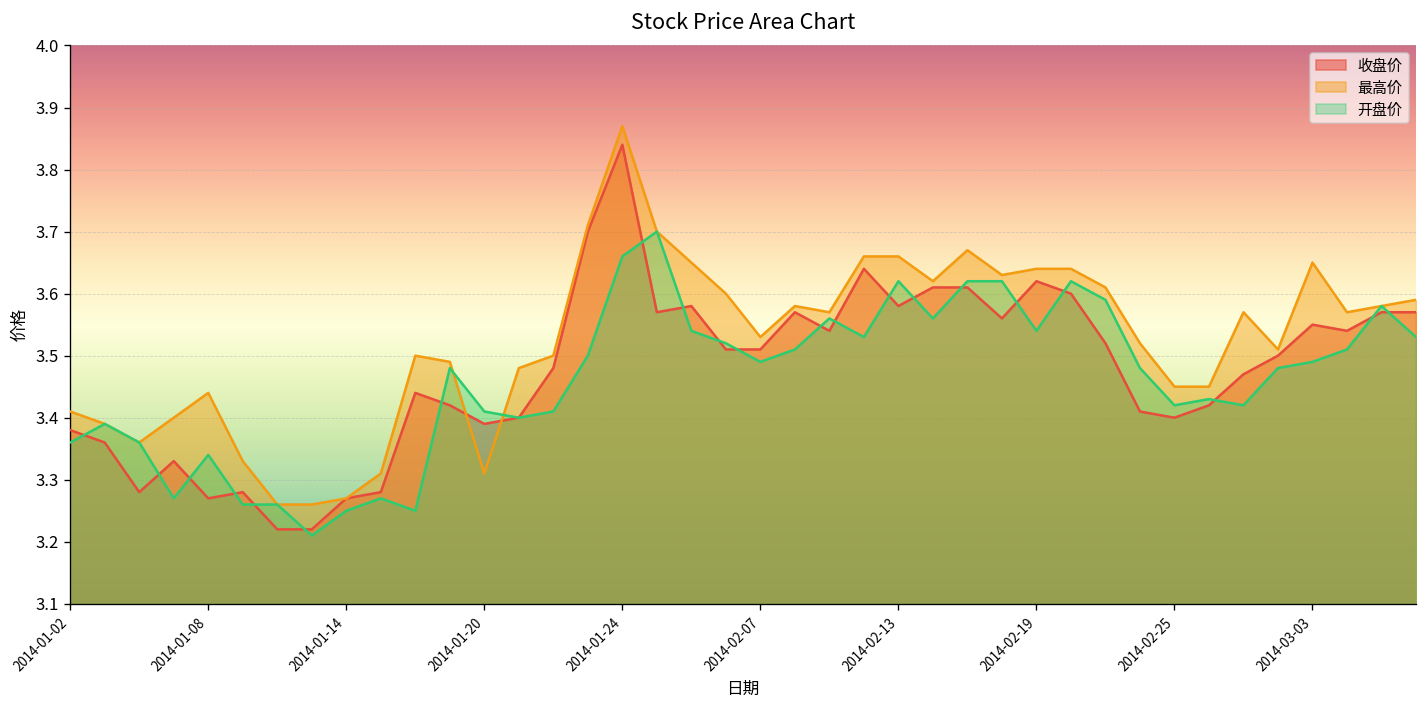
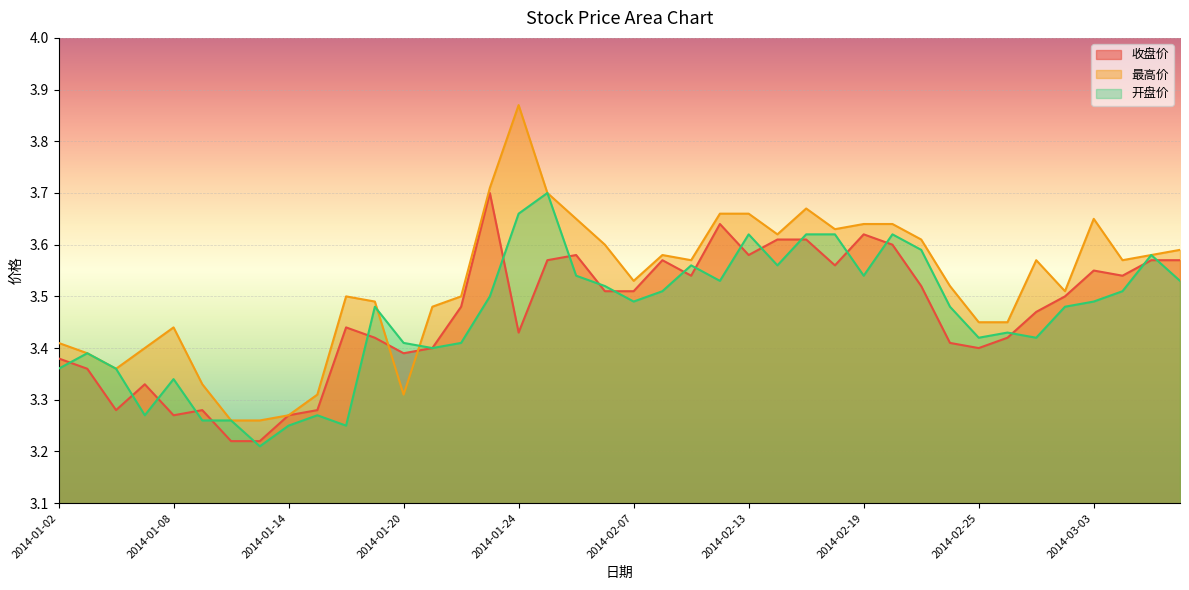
收盘价, 2014-01-24: 3.84 -> 3.43
